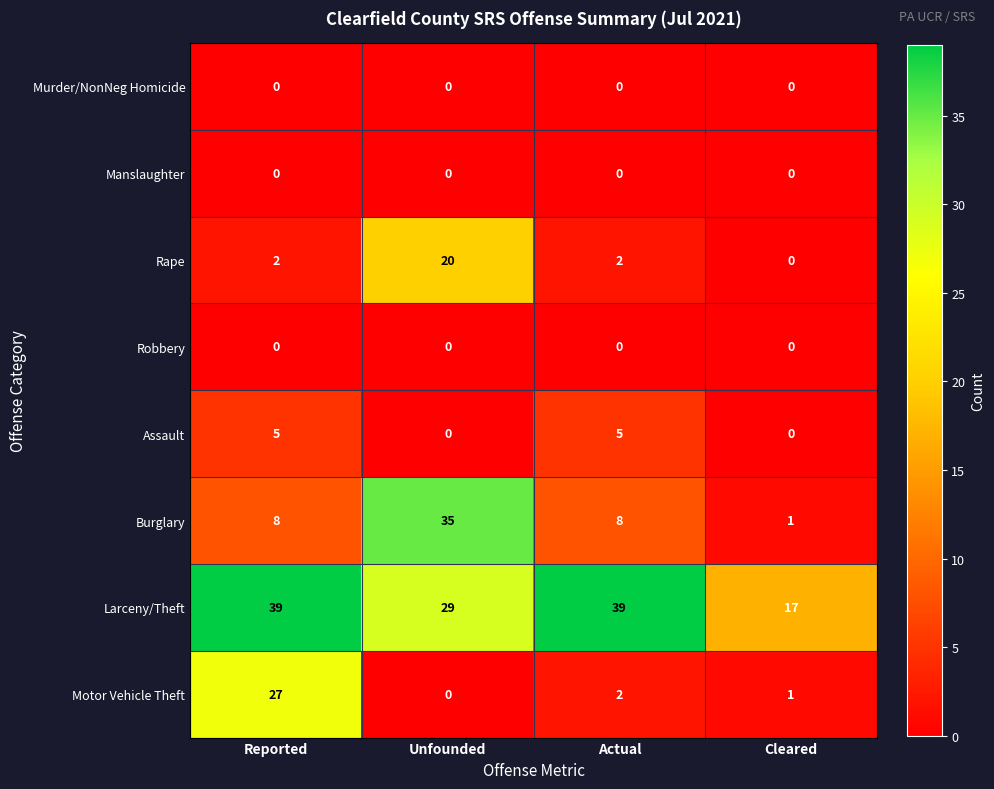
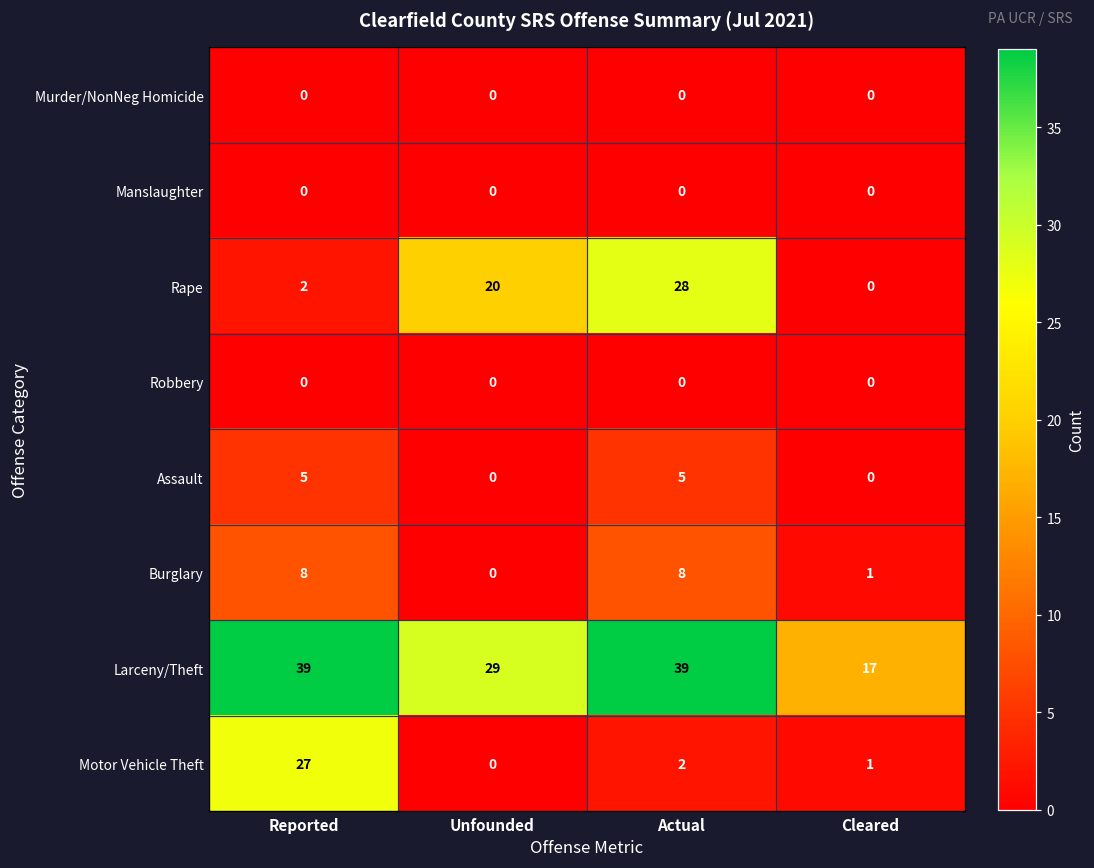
Rape, Actual: 2 -> 28
Burglary, Unfounded: 35 -> 0
